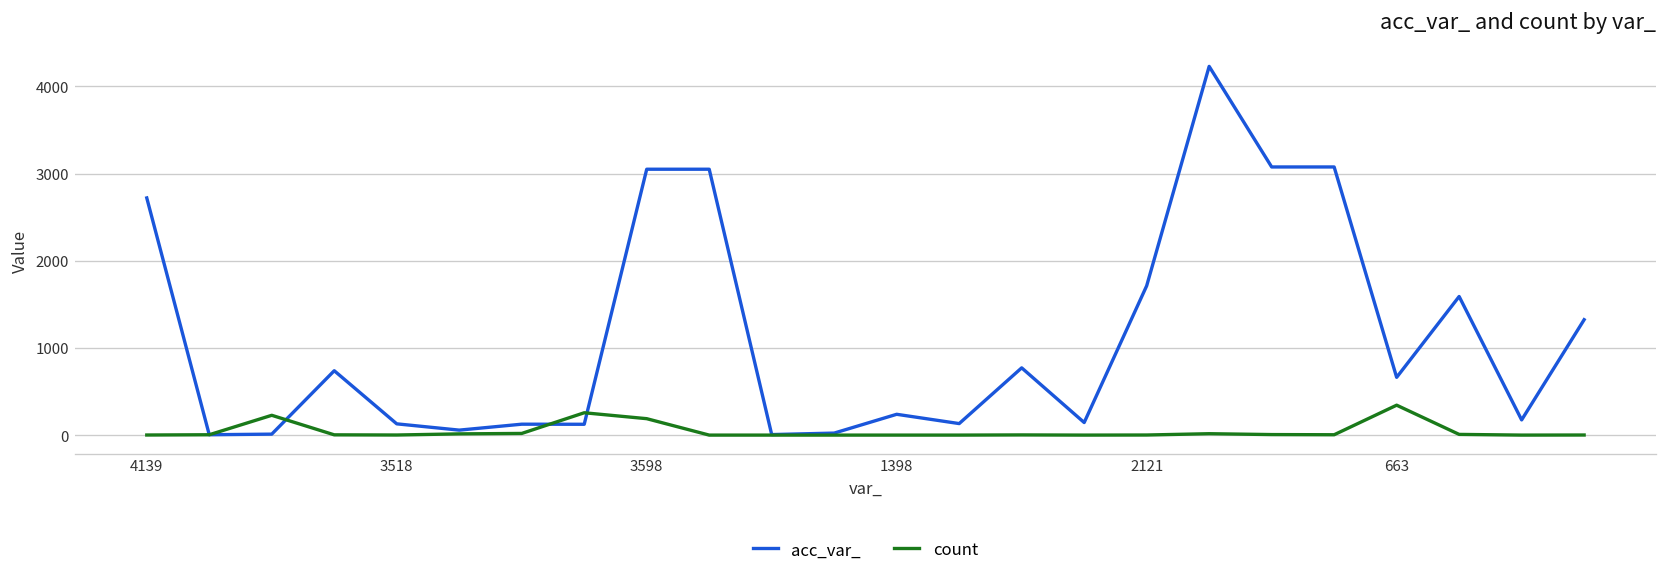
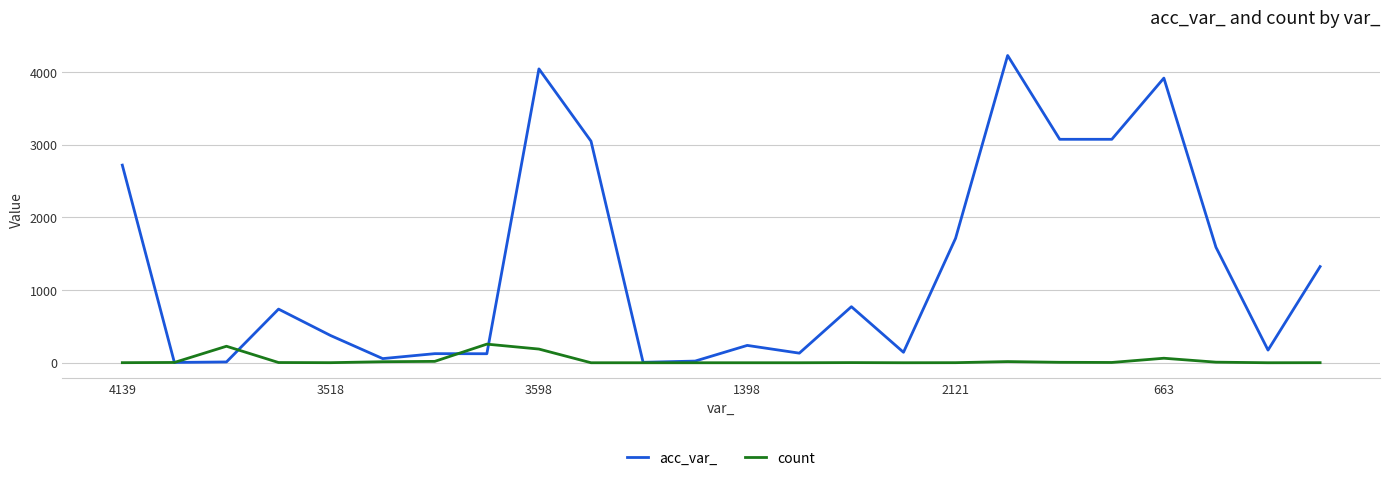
acc_var_, 3518: 100 -> 400
acc_var_, 3598: 3000 -> 4000
acc_var_, 663: 700 -> 3900
count, 663: 300 -> 100
